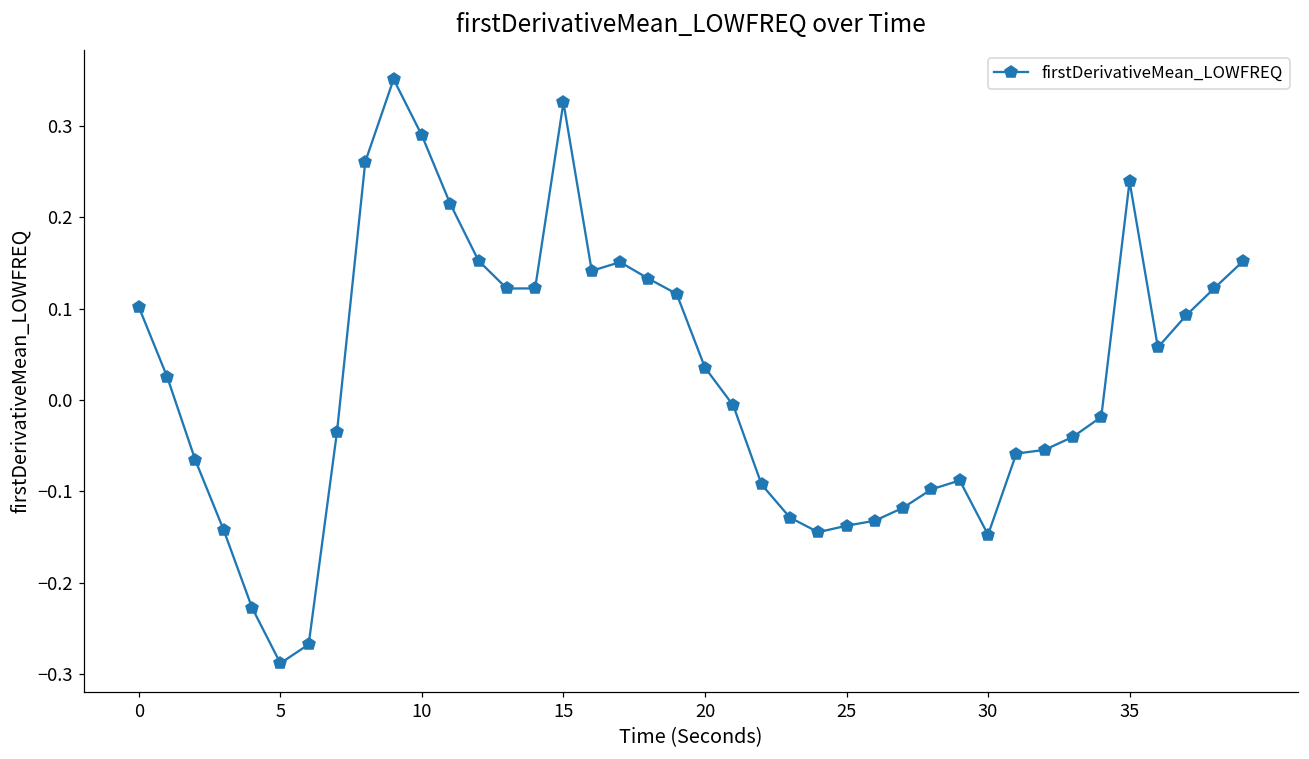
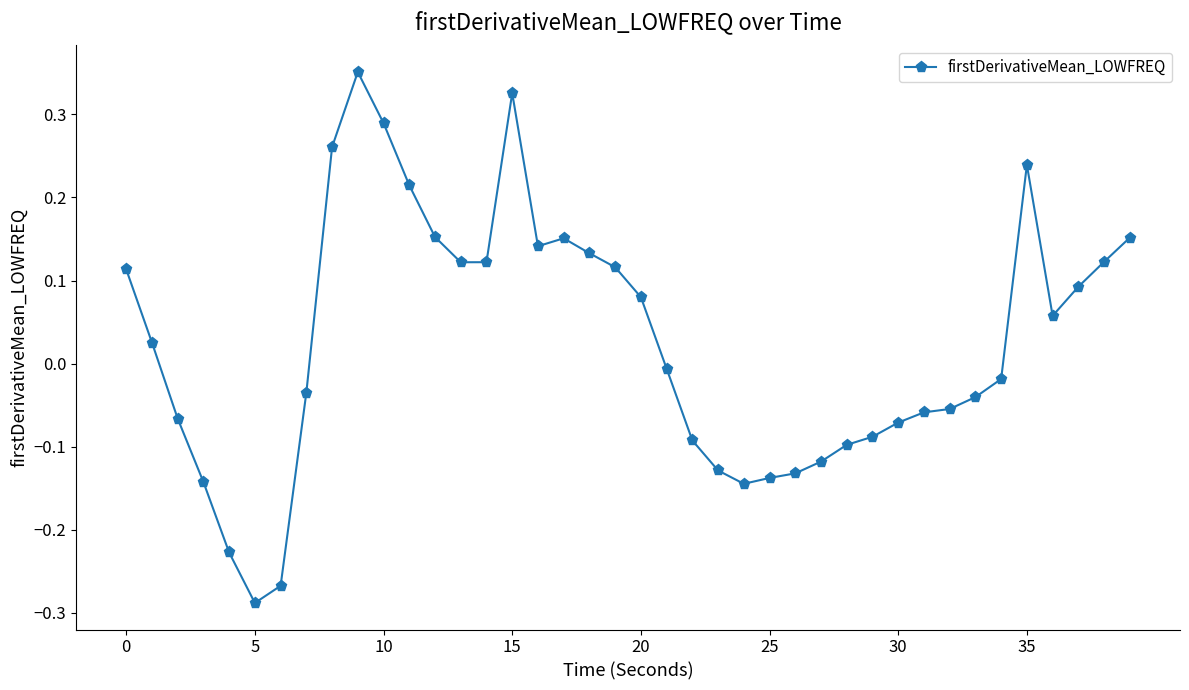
0: 0.10 -> 0.11
20: 0.04 -> 0.08
30: -0.15 -> -0.07
